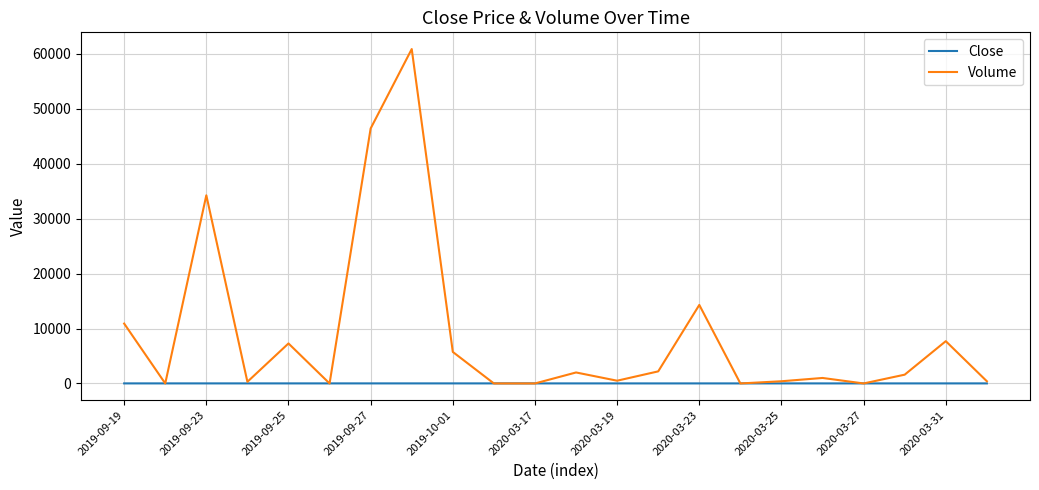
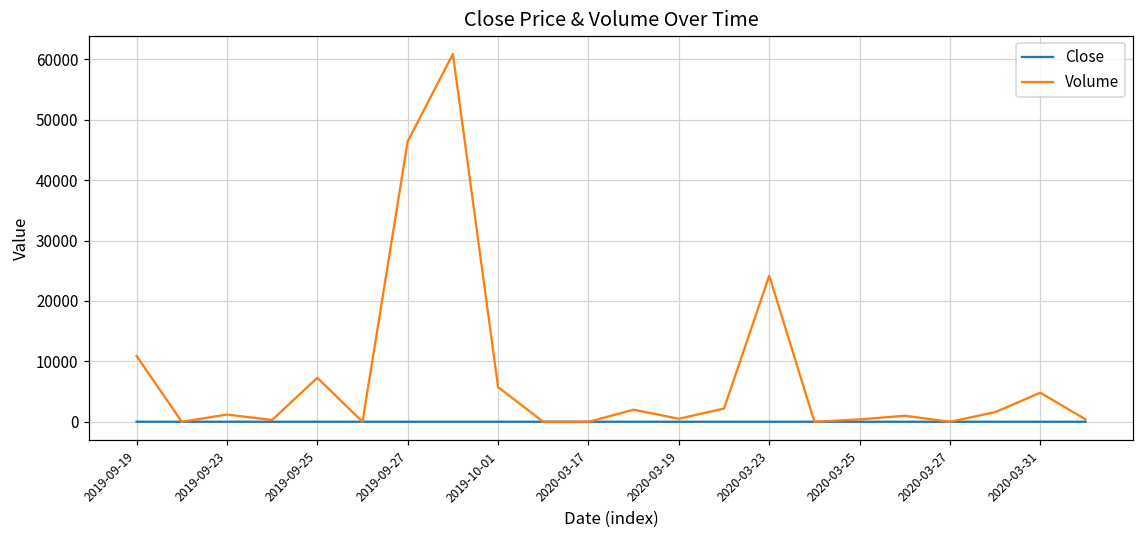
Volume, 2019-09-23: 34000 -> 1000
Volume, 2020-03-23: 14000 -> 24000
Volume, 2020-03-31: 8000 -> 5000
